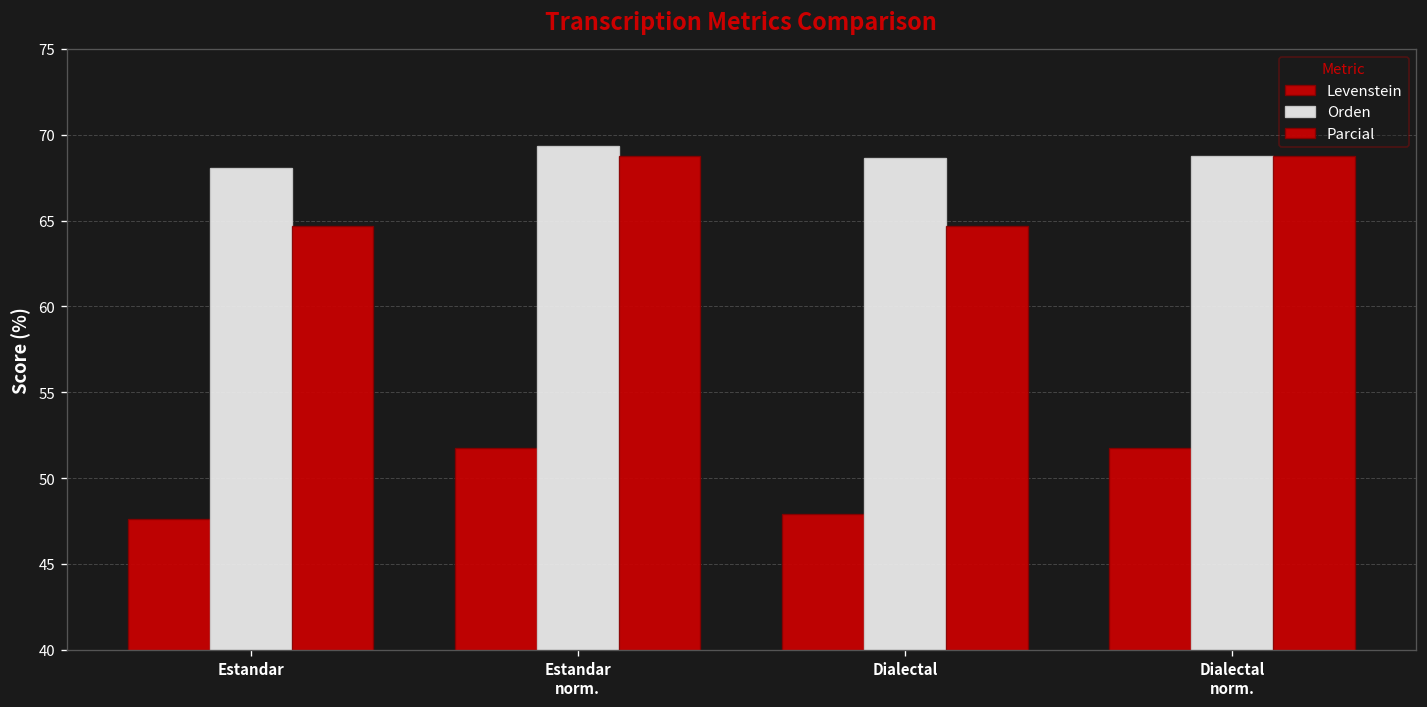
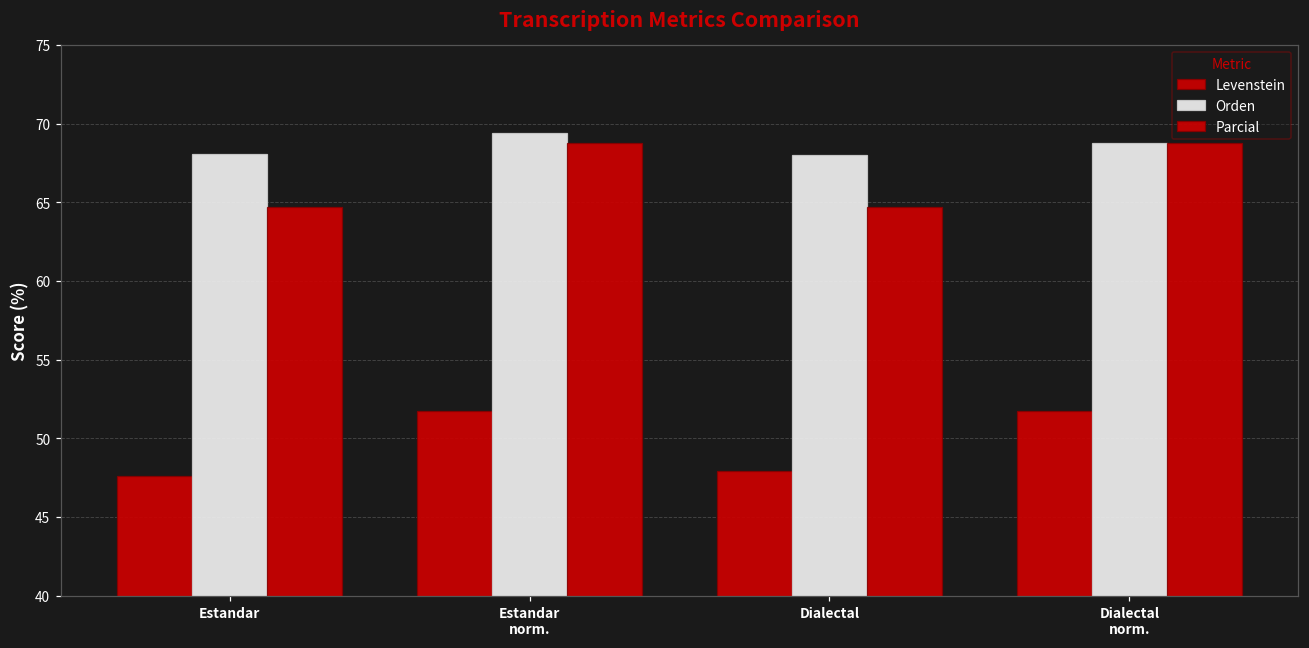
Orden, Dialectal: 68.6 -> 68.0
